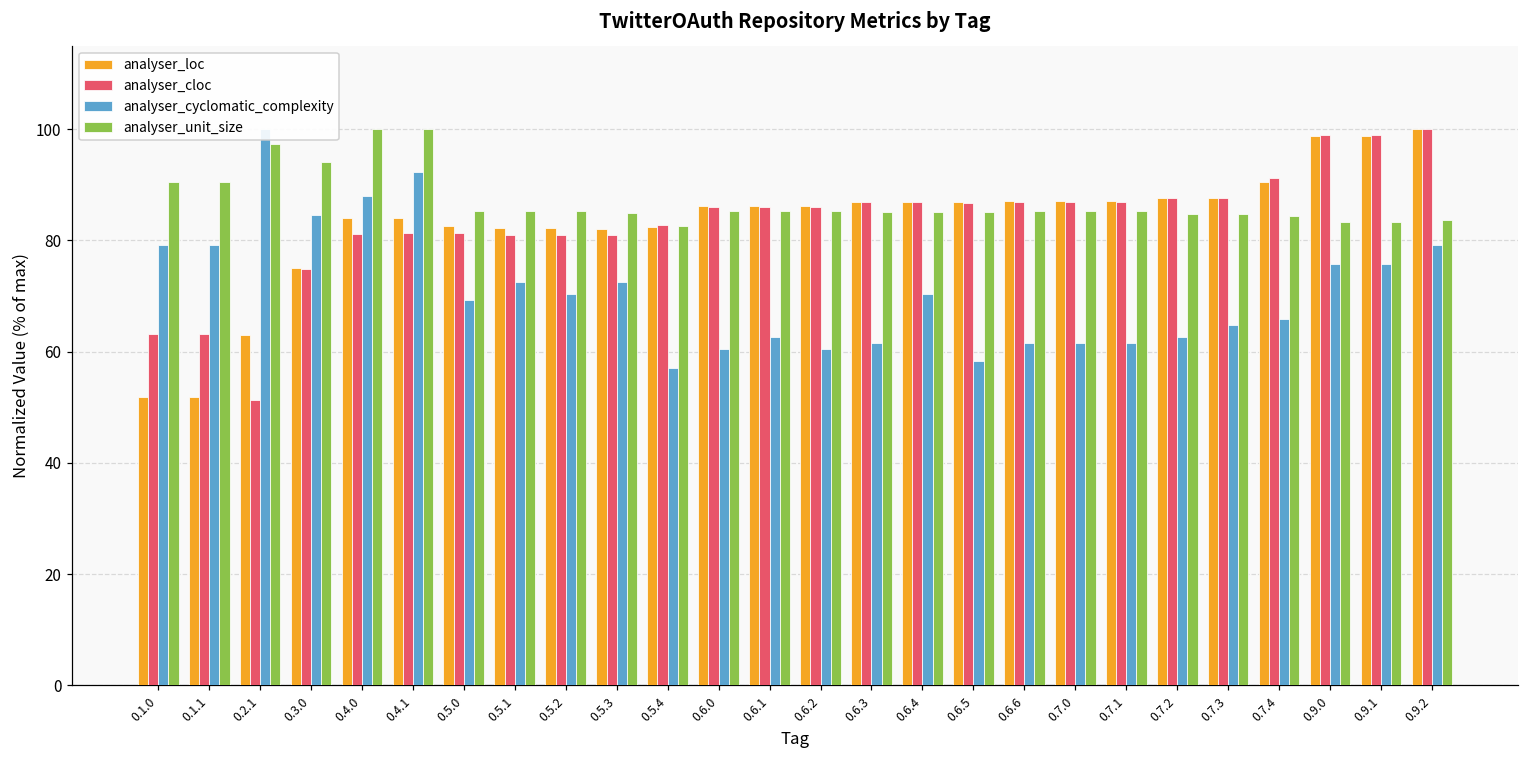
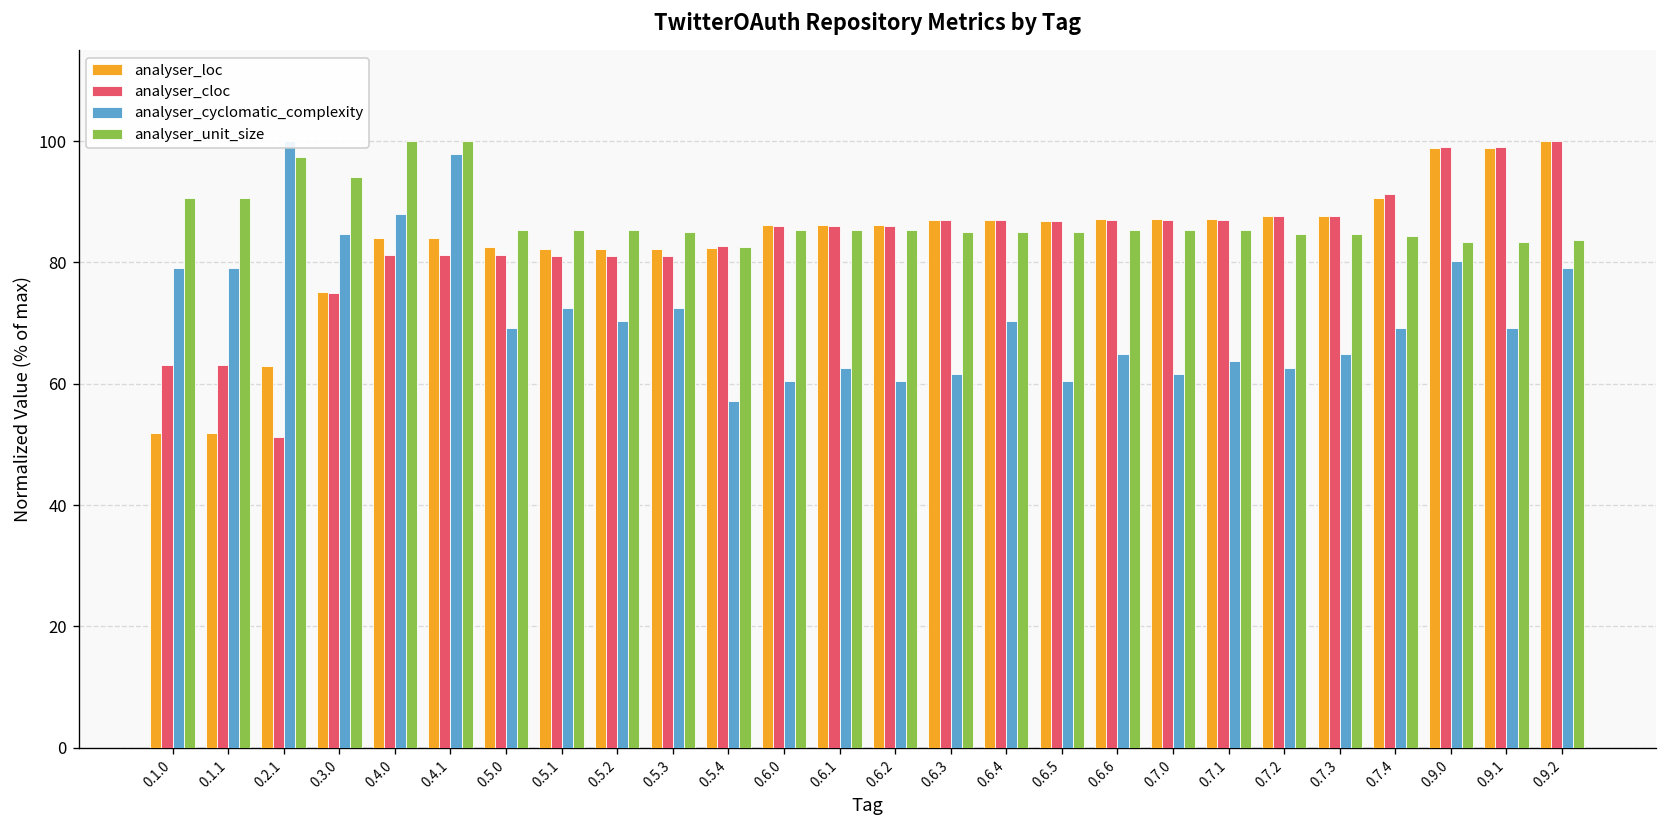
analyser_cyclomatic_complexity, 0.4.1: 92 -> 98
analyser_cyclomatic_complexity, 0.6.5: 58 -> 60
analyser_cyclomatic_complexity, 0.6.6: 62 -> 65
analyser_cyclomatic_complexity, 0.7.1: 62 -> 64
analyser_cyclomatic_complexity, 0.7.4: 66 -> 69
analyser_cyclomatic_complexity, 0.9.0: 76 -> 80
analyser_cyclomatic_complexity, 0.9.1: 76 -> 69
